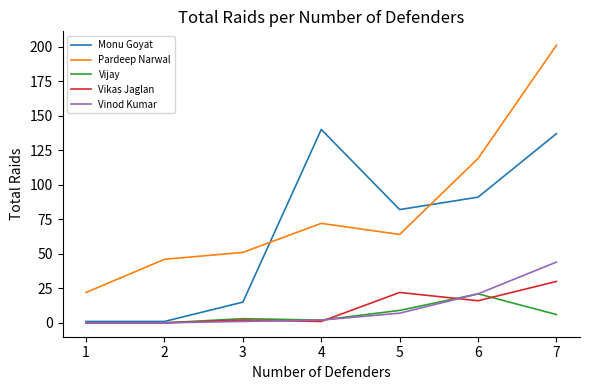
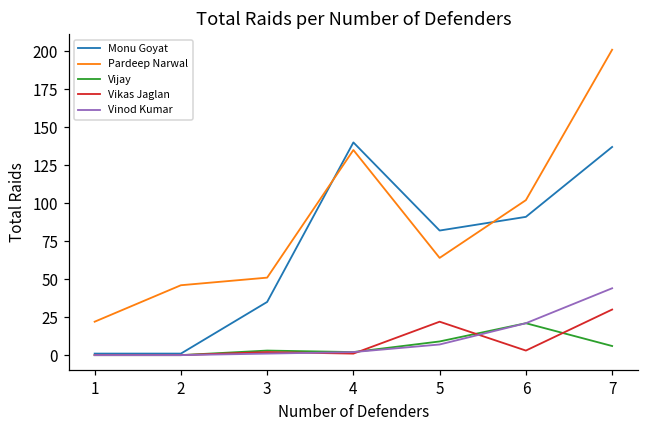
Monu Goyat, 3: 15 -> 35
Pardeep Narwal, 4: 72 -> 135
Pardeep Narwal, 6: 119 -> 102
Vikas Jaglan, 6: 16 -> 3
